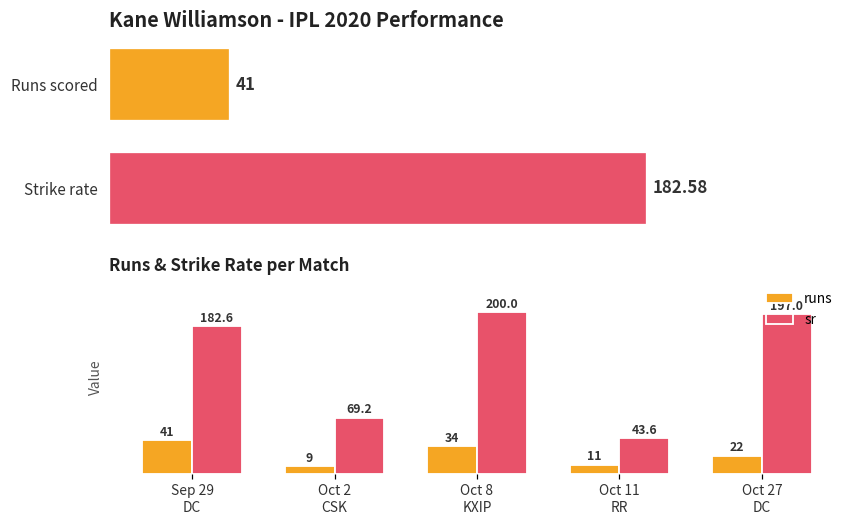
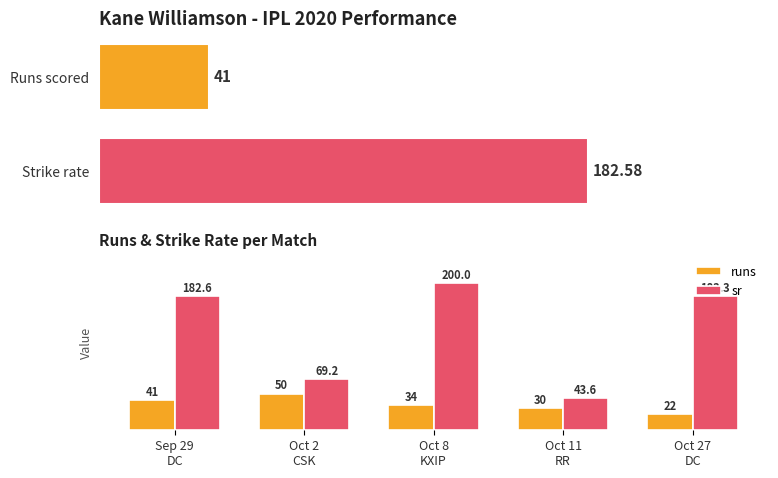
Runs & Strike Rate per Match, runs, Oct 2 CSK: 9 -> 50
Runs & Strike Rate per Match, runs, Oct 11 RR: 11 -> 30
Runs & Strike Rate per Match, sr, Oct 27 DC: 197.0 -> 183.3
